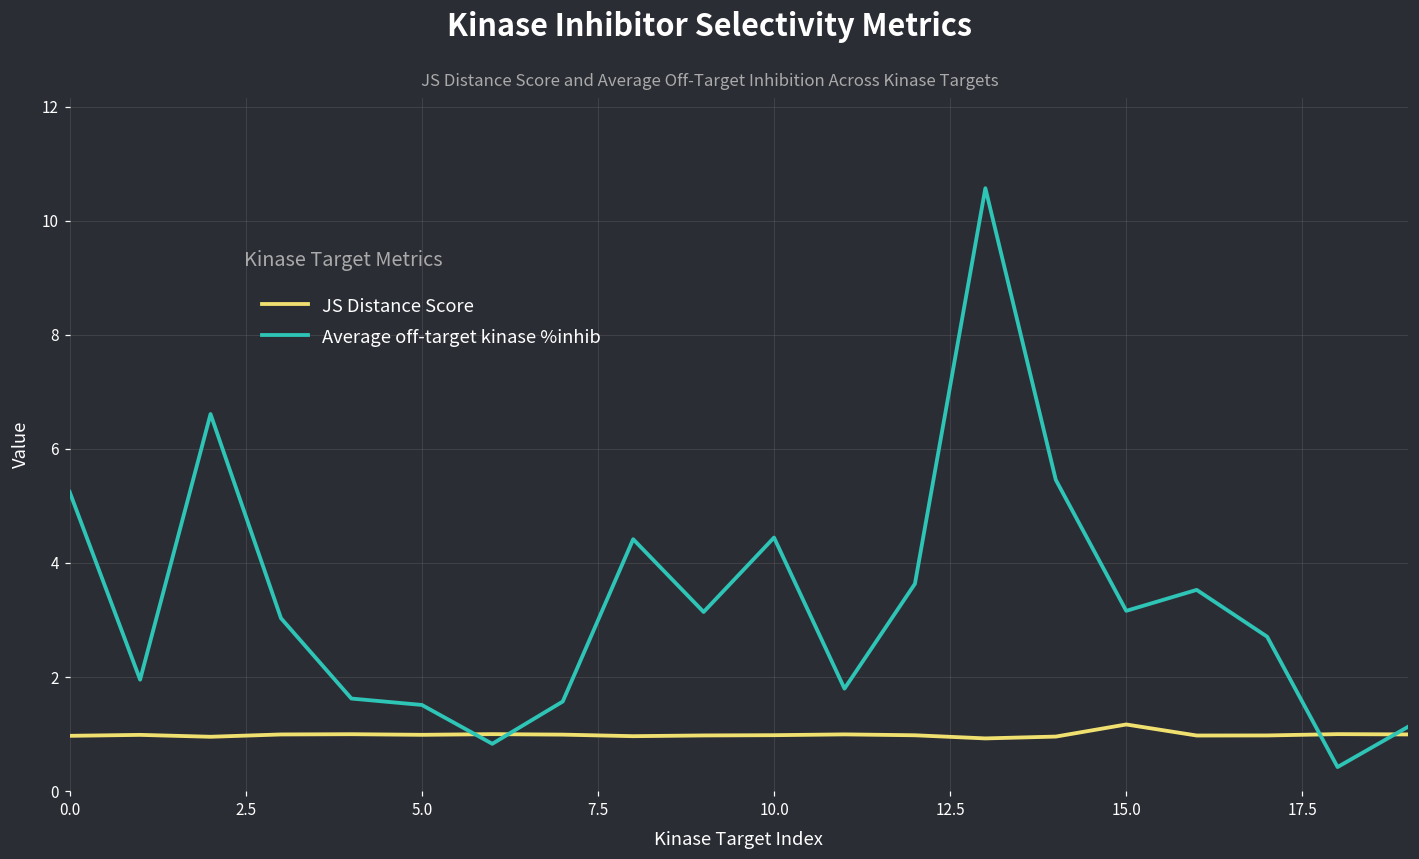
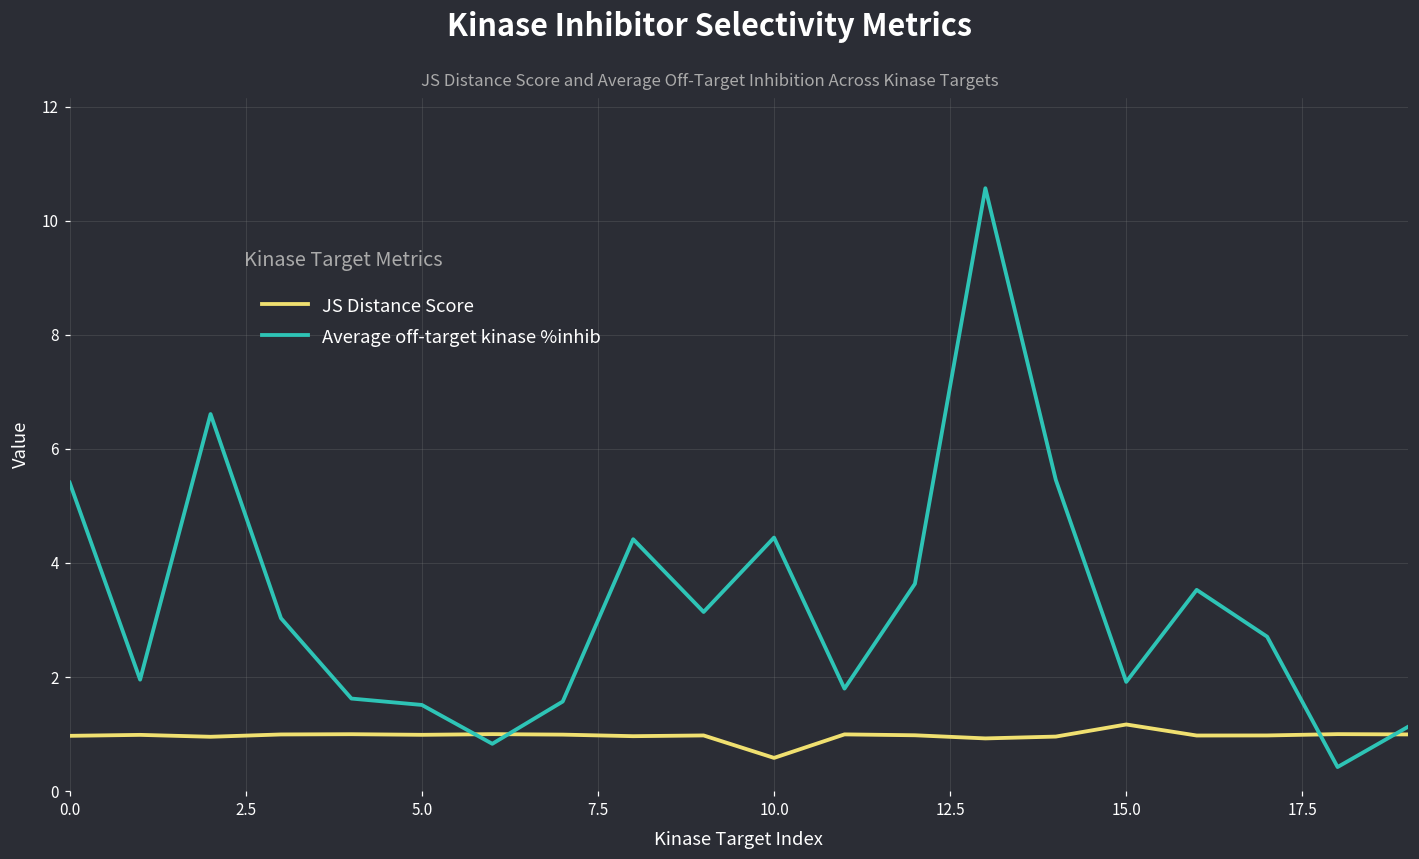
Average off-target kinase %inhib, 0.0: 5.2 -> 5.4
JS Distance Score, 10.0: 1.0 -> 0.6
Average off-target kinase %inhib, 15.0: 3.2 -> 1.9
